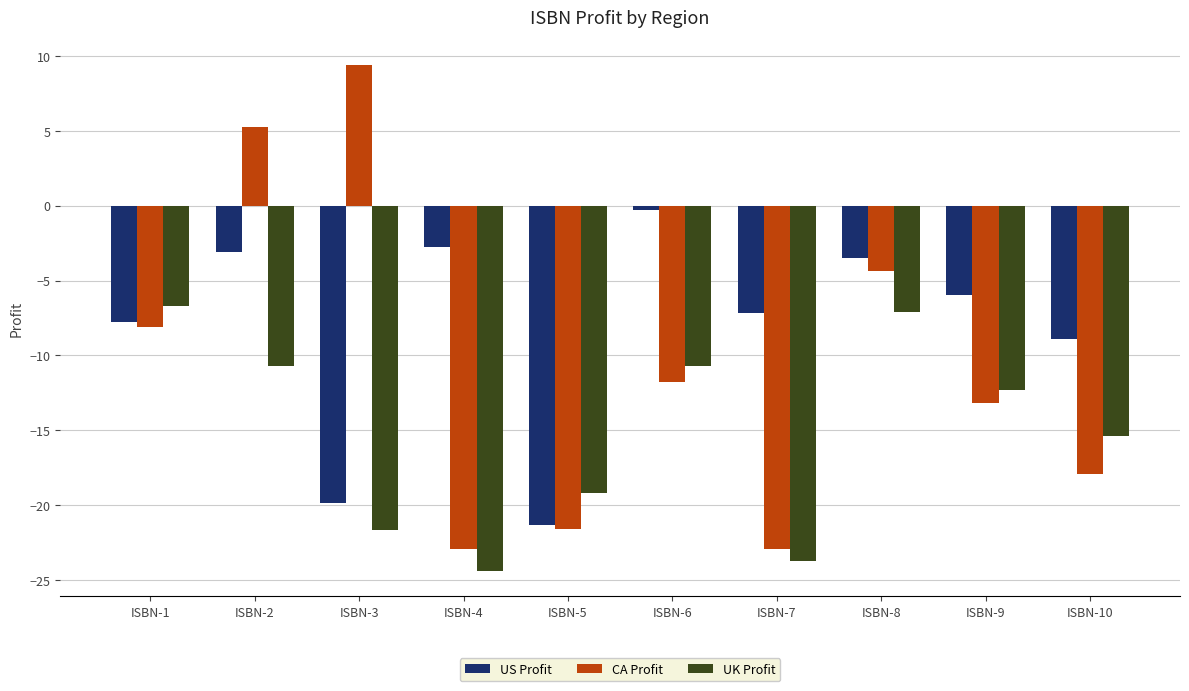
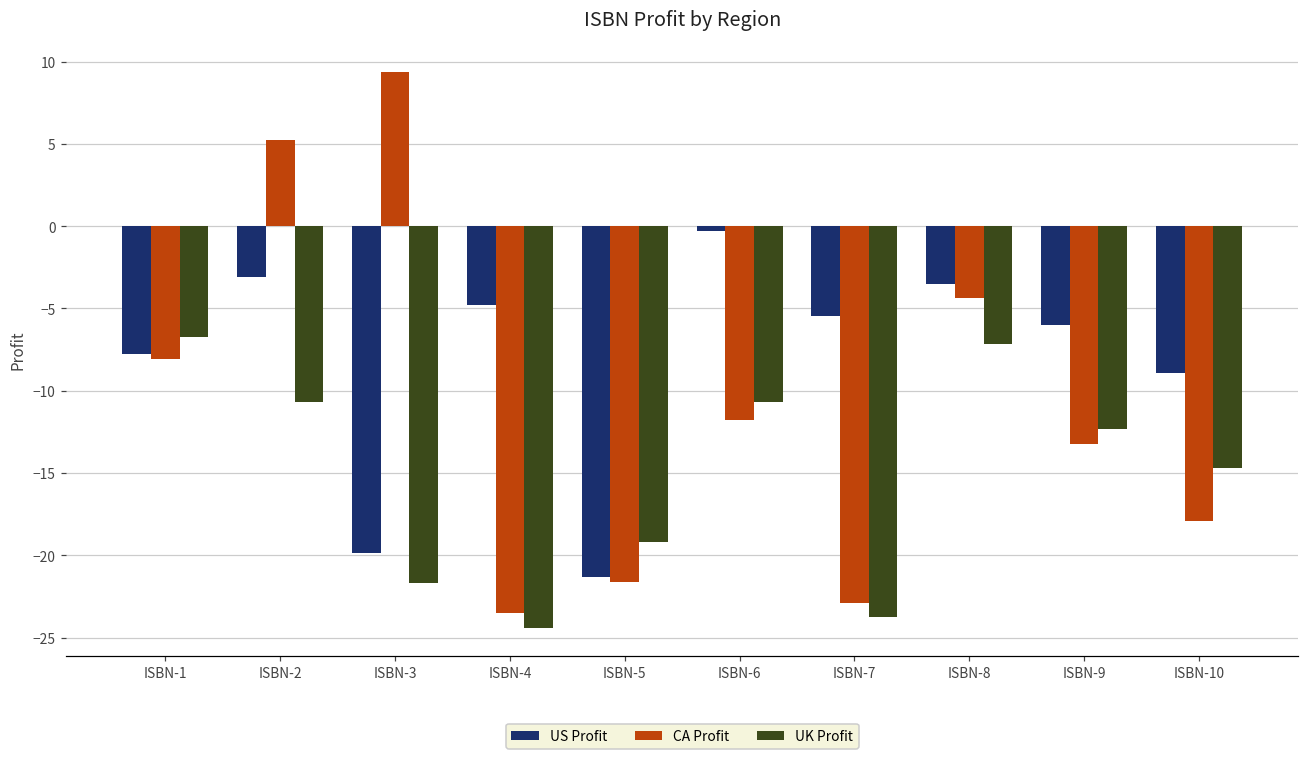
US Profit, ISBN-4: -2.8 -> -4.8
CA Profit, ISBN-4: -22.9 -> -23.5
US Profit, ISBN-7: -7.2 -> -5.5
UK Profit, ISBN-10: -15.4 -> -14.7
